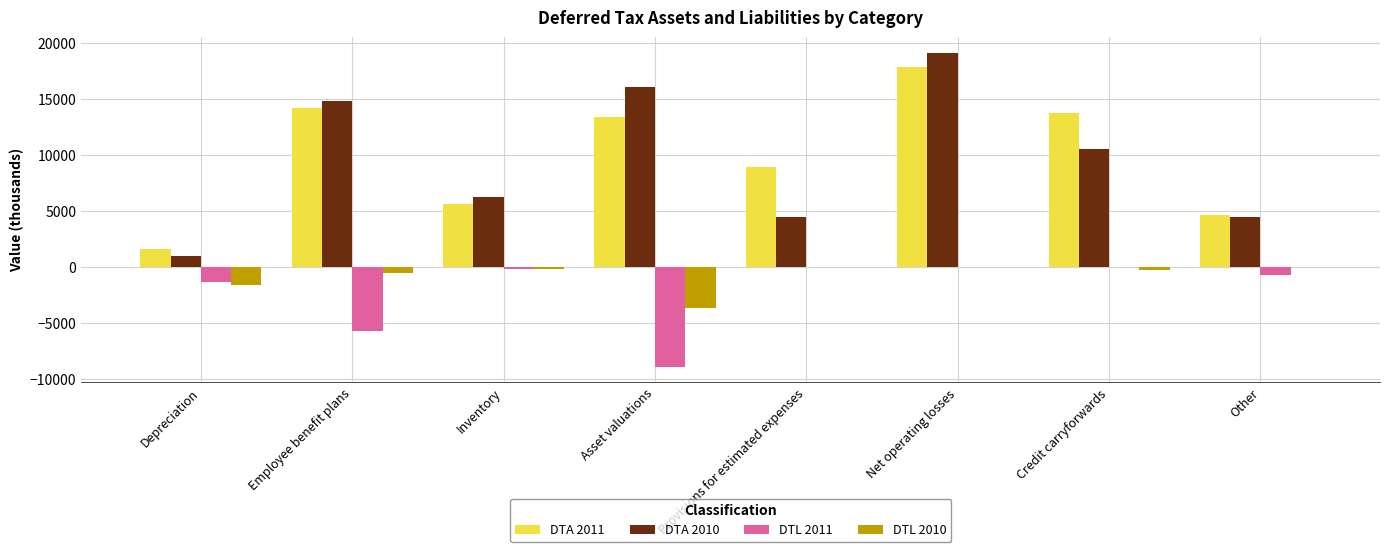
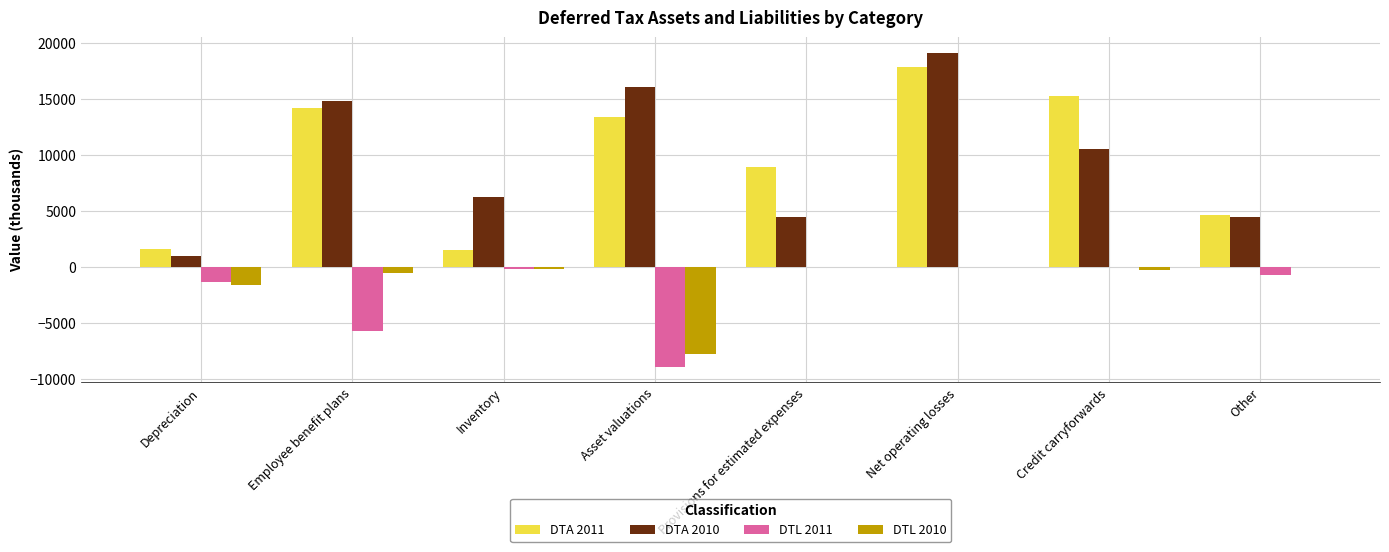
DTA 2011, Inventory: 5600 -> 1500
DTL 2010, Asset valuations: -3600 -> -7700
DTA 2011, Credit carryforwards: 13700 -> 15200
